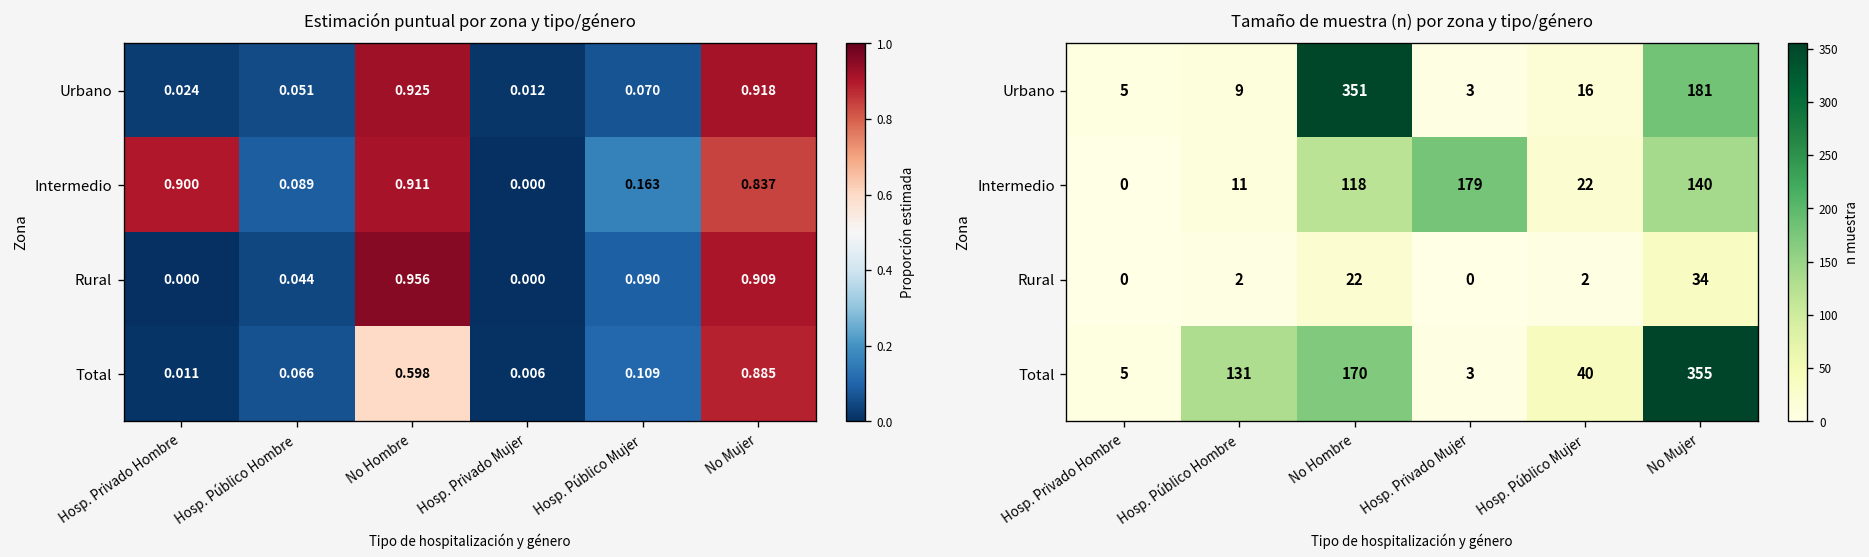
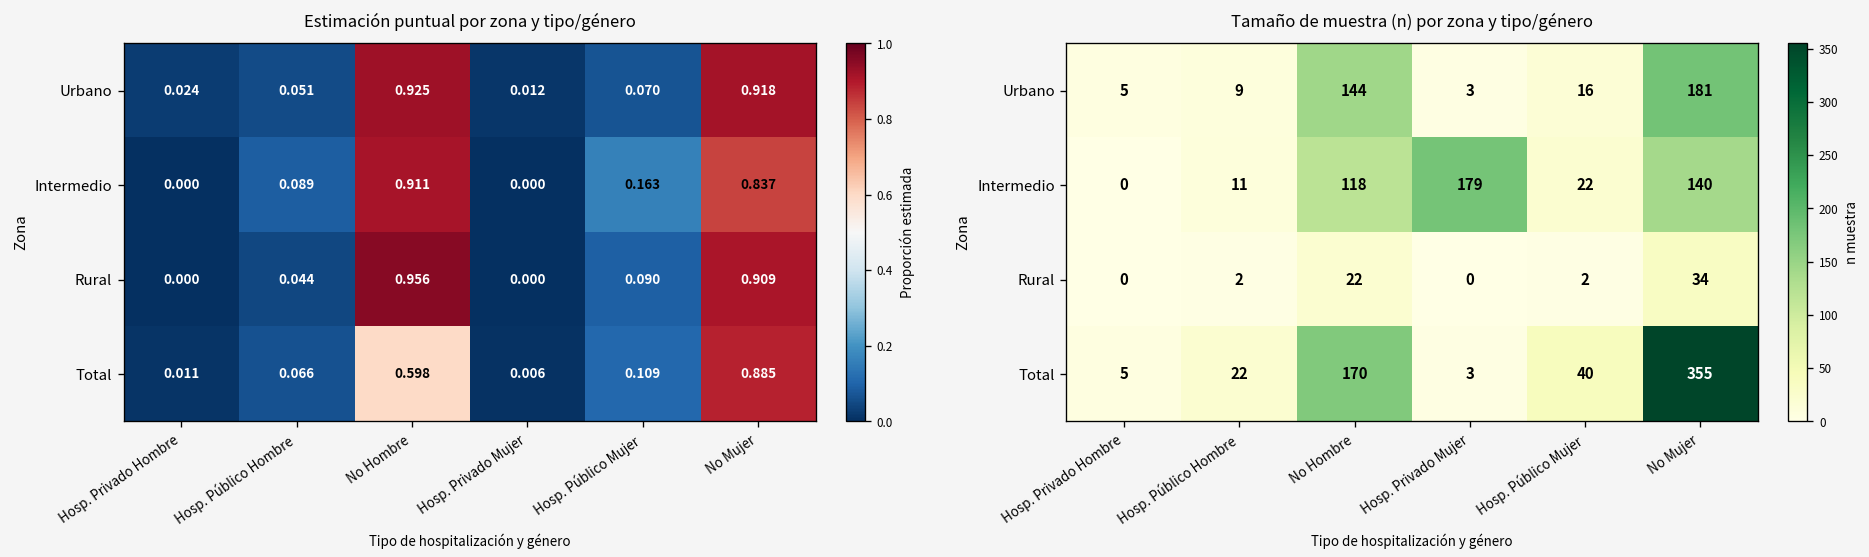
Estimación puntual por zona y tipo/género, Intermedio, Hosp. Privado Hombre: 0.900 -> 0.000
Tamaño de muestra (n) por zona y tipo/género, Urbano, No Hombre: 351 -> 144
Tamaño de muestra (n) por zona y tipo/género, Total, Hosp. Público Hombre: 131 -> 22
